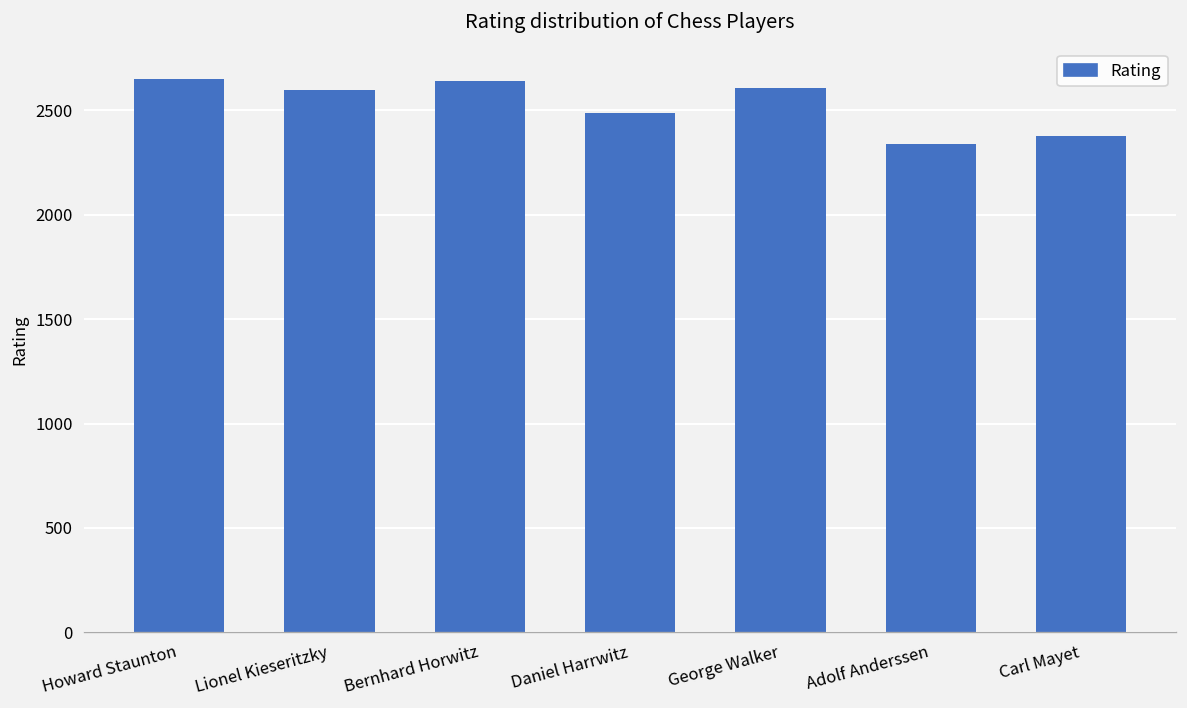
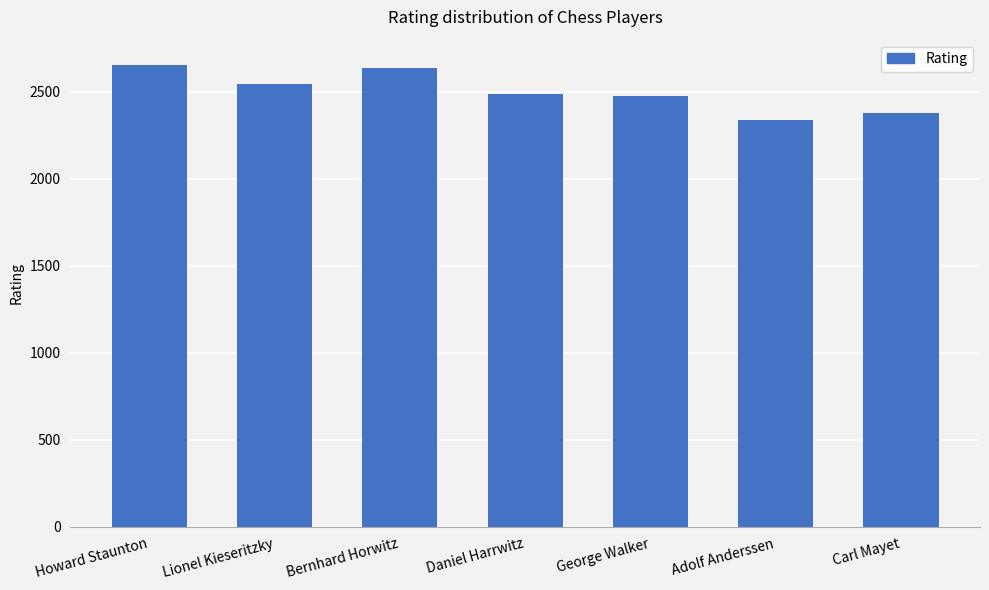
Lionel Kieseritzky: 2600 -> 2550
George Walker: 2610 -> 2480
